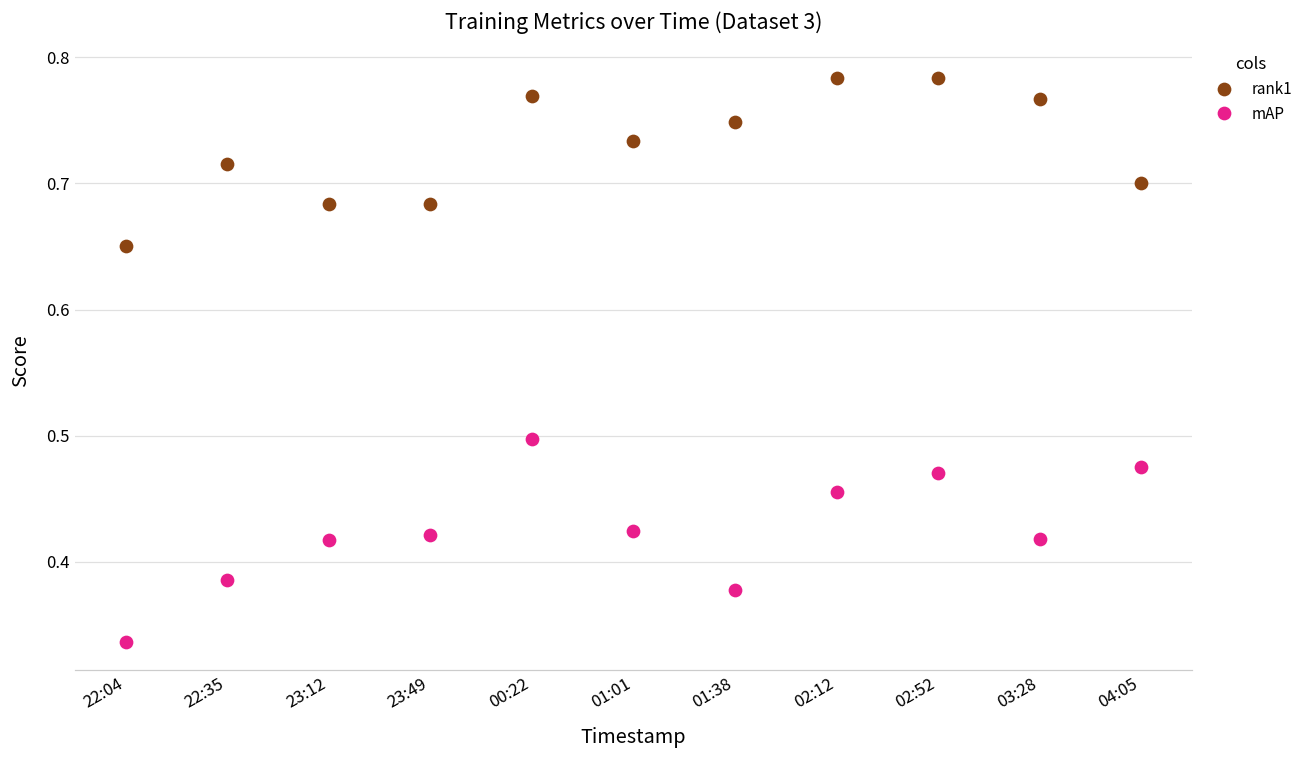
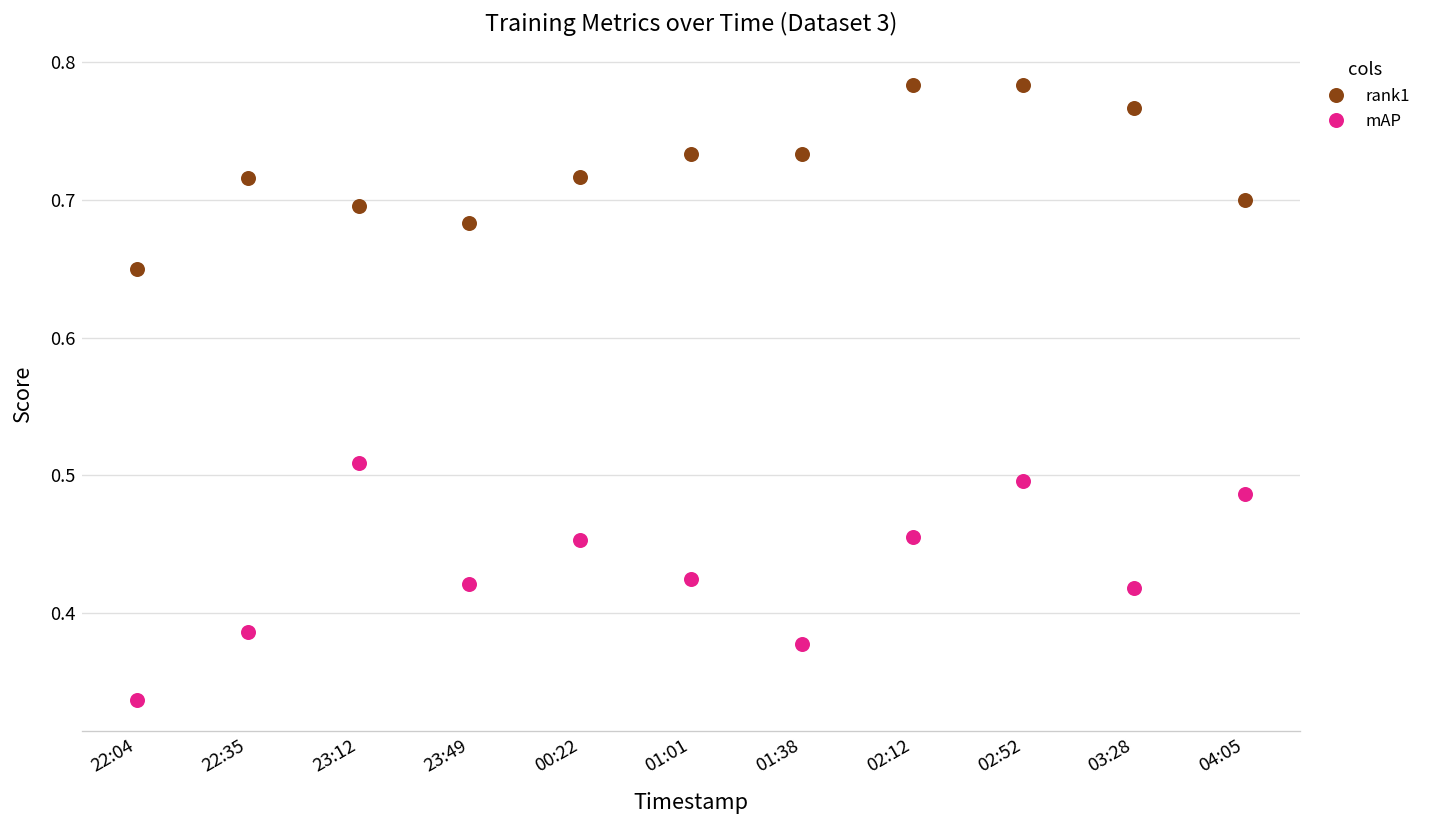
rank1, 23:12: 0.683 -> 0.695
mAP, 23:12: 0.417 -> 0.509
rank1, 00:22: 0.770 -> 0.717
mAP, 00:22: 0.497 -> 0.453
rank1, 01:38: 0.749 -> 0.733
mAP, 02:52: 0.471 -> 0.496
mAP, 04:05: 0.475 -> 0.486
